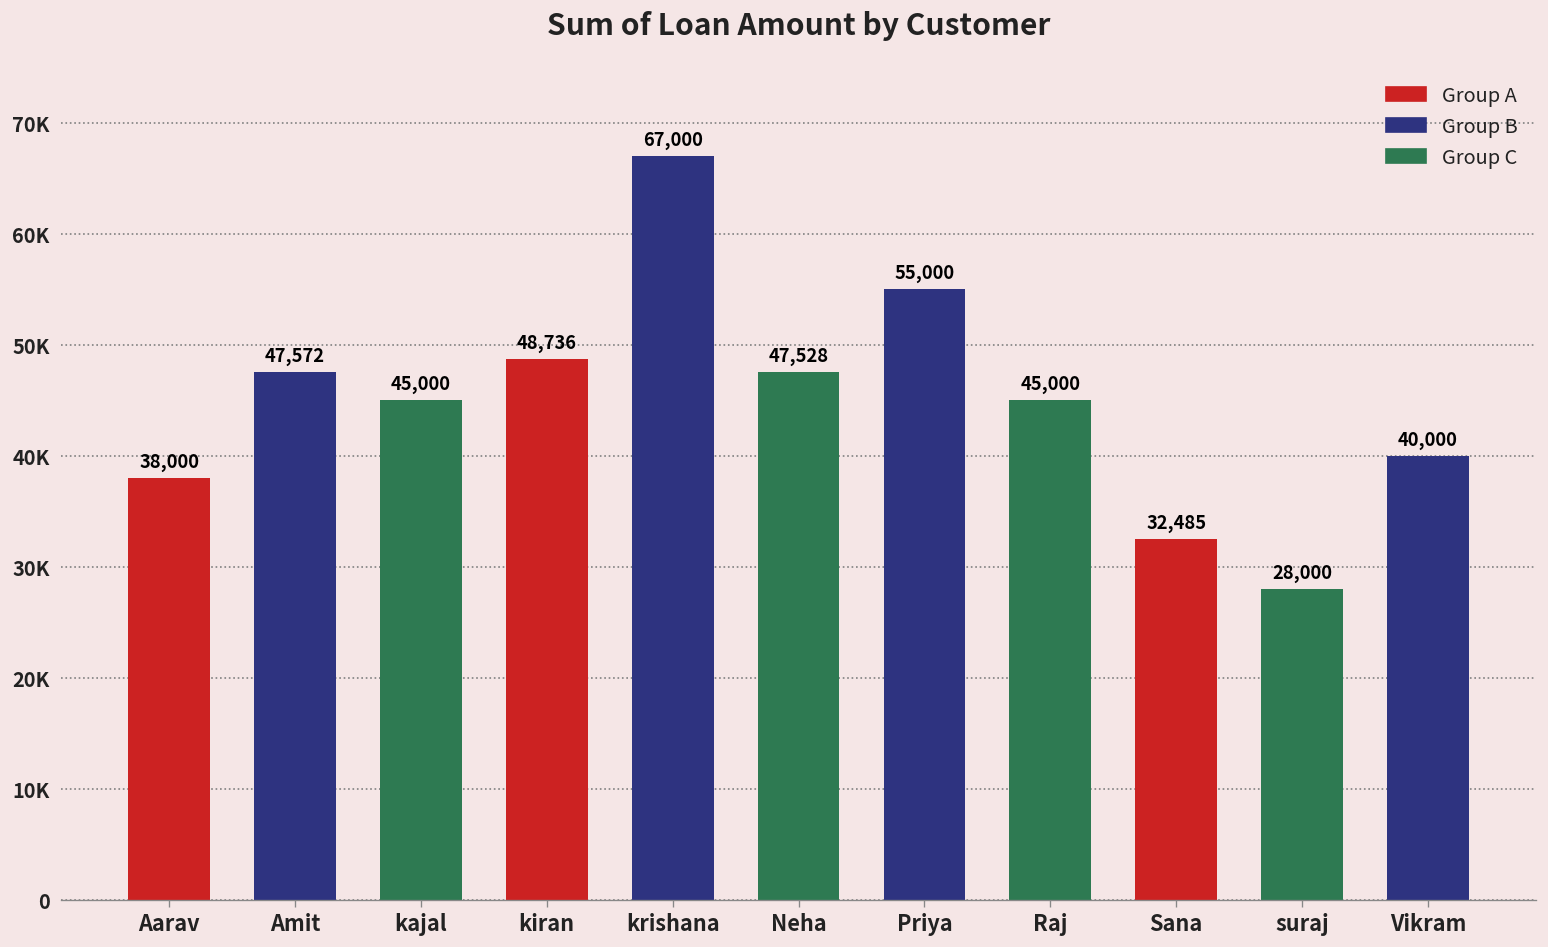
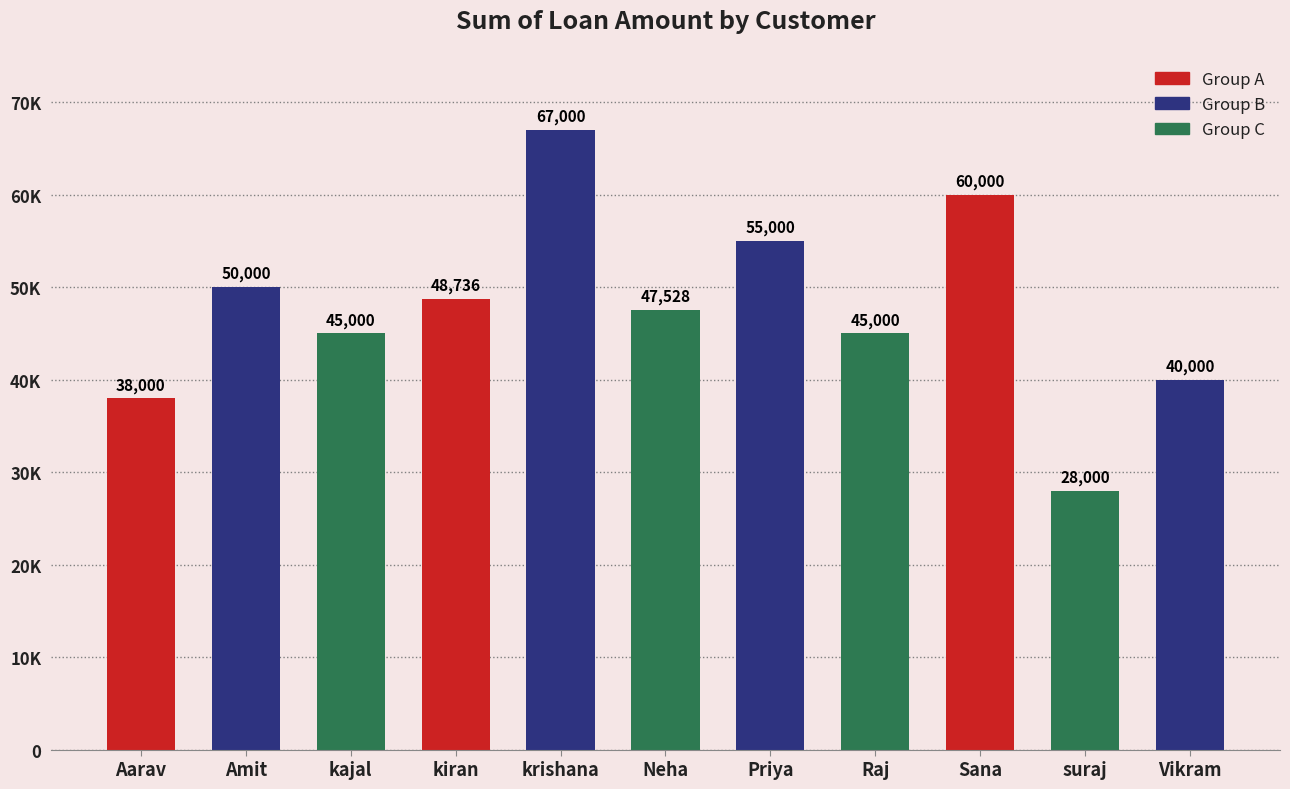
Amit: 47,572 -> 50,000
Sana: 32,485 -> 60,000
